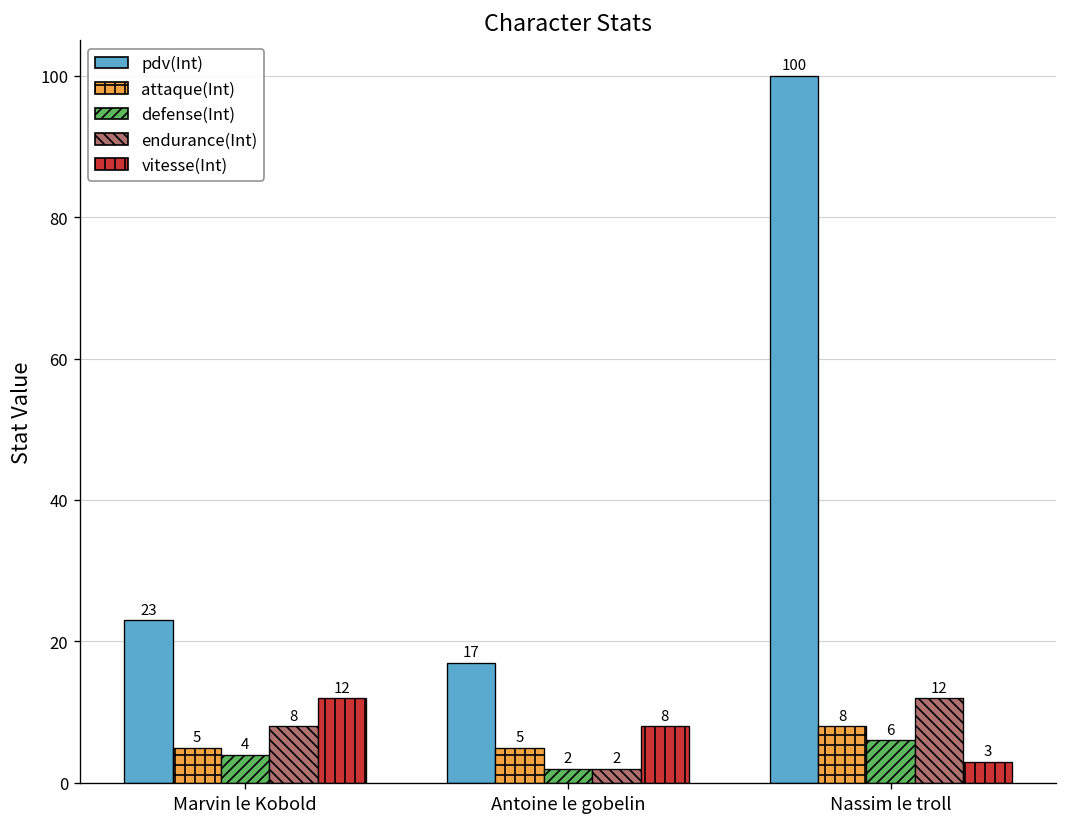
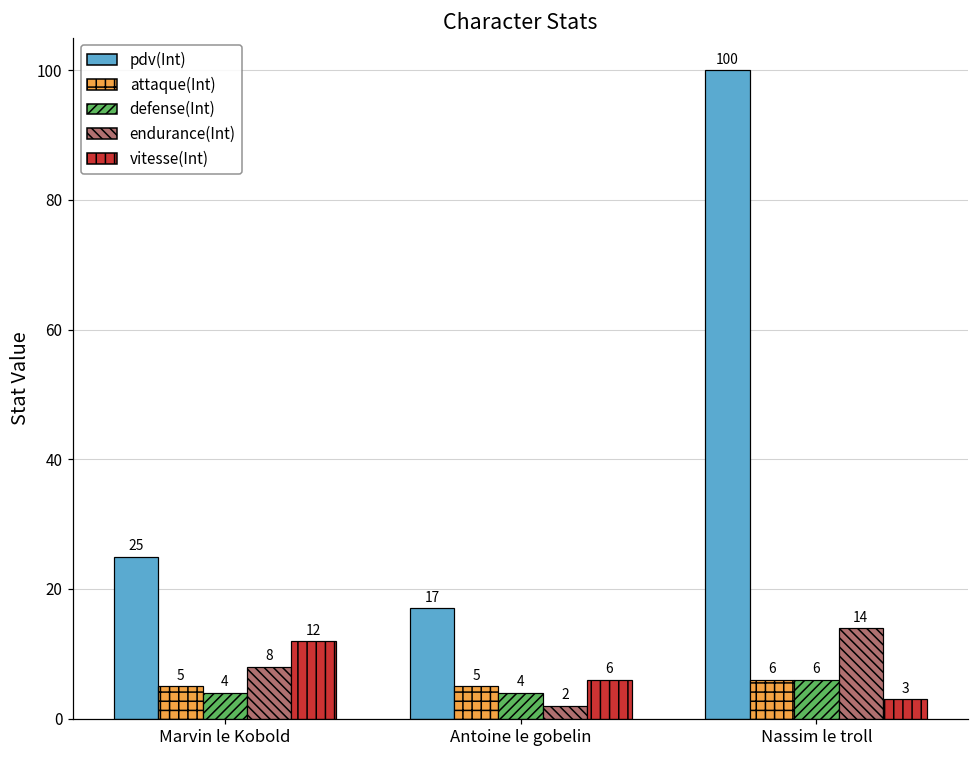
pdv(Int), Marvin le Kobold: 23 -> 25
defense(Int), Antoine le gobelin: 2 -> 4
vitesse(Int), Antoine le gobelin: 8 -> 6
attaque(Int), Nassim le troll: 8 -> 6
endurance(Int), Nassim le troll: 12 -> 14
